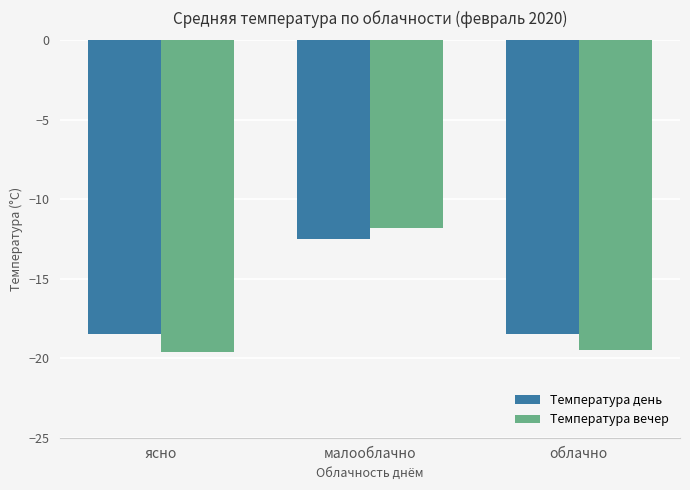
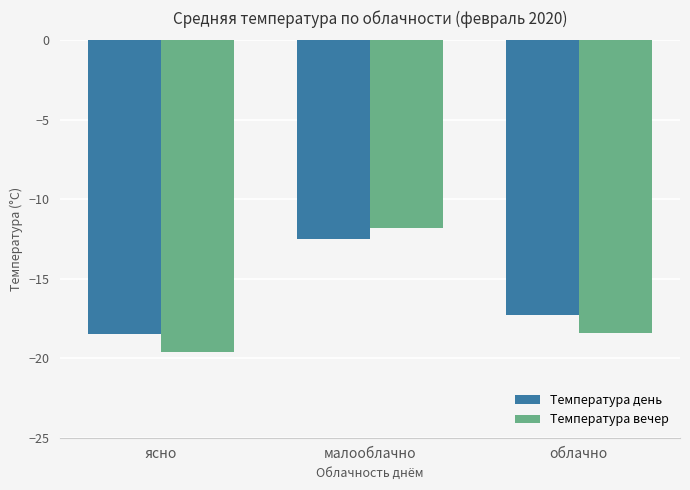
Температура день, облачно: -18.5 -> -17.3
Температура вечер, облачно: -19.5 -> -18.4
